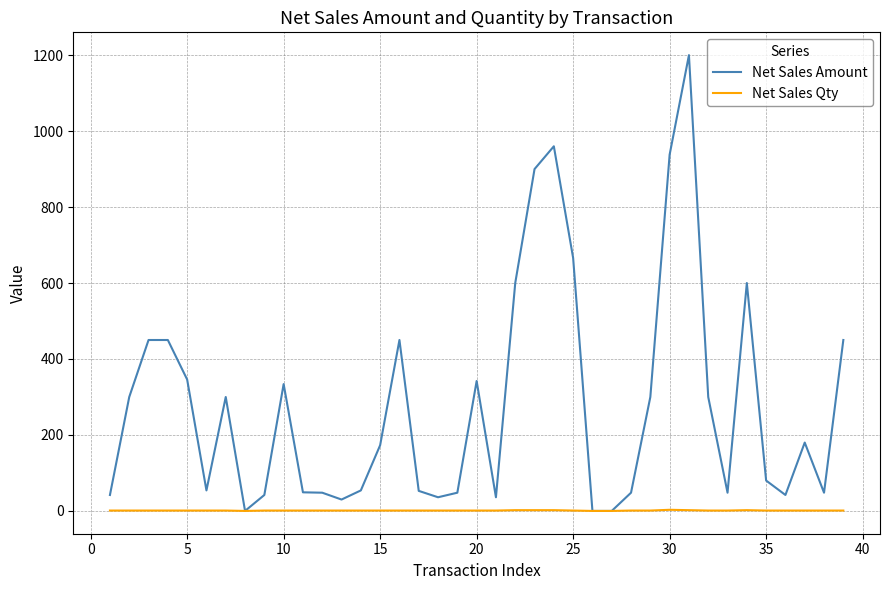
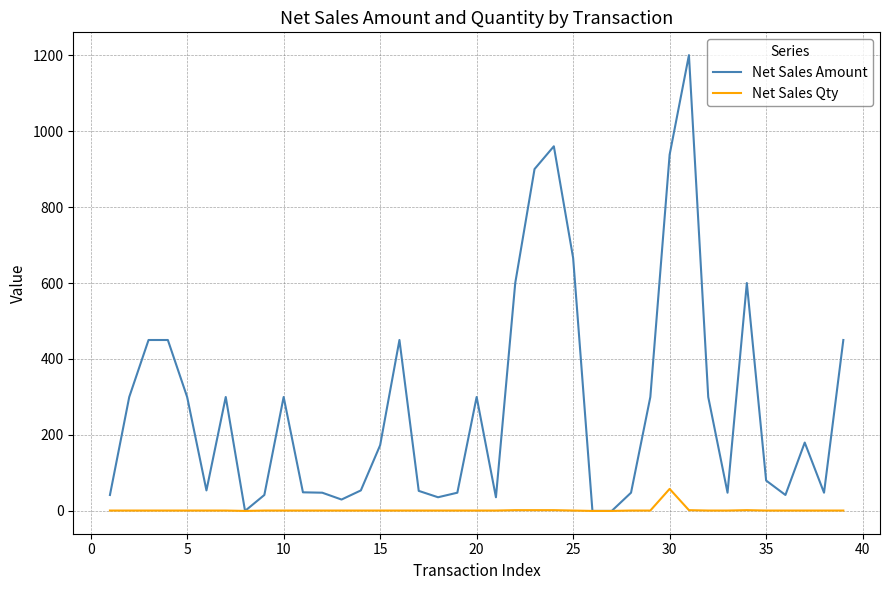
Net Sales Amount, 5: 350 -> 300
Net Sales Amount, 10: 330 -> 300
Net Sales Amount, 20: 340 -> 300
Net Sales Qty, 30: 0 -> 60
